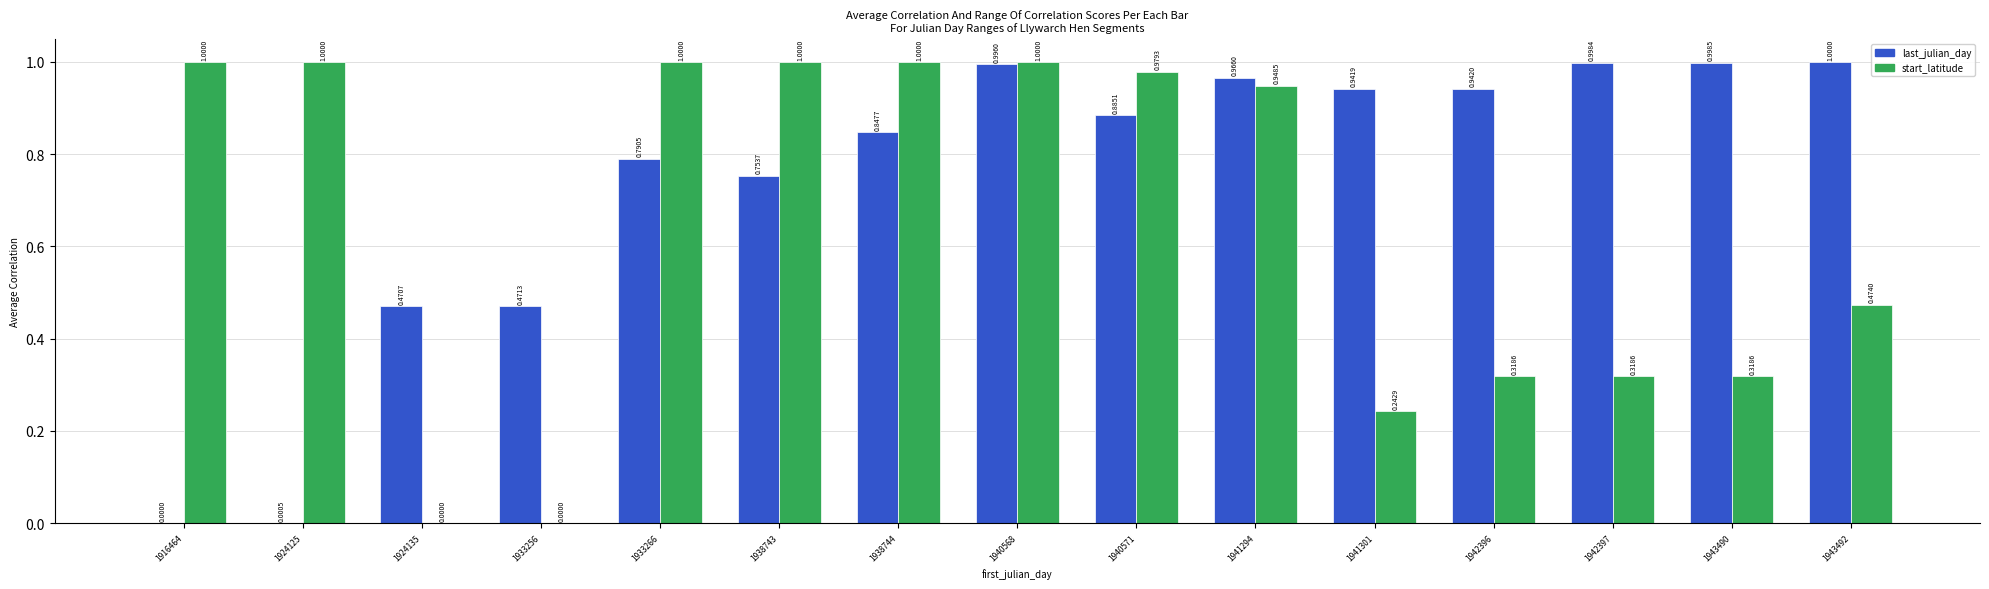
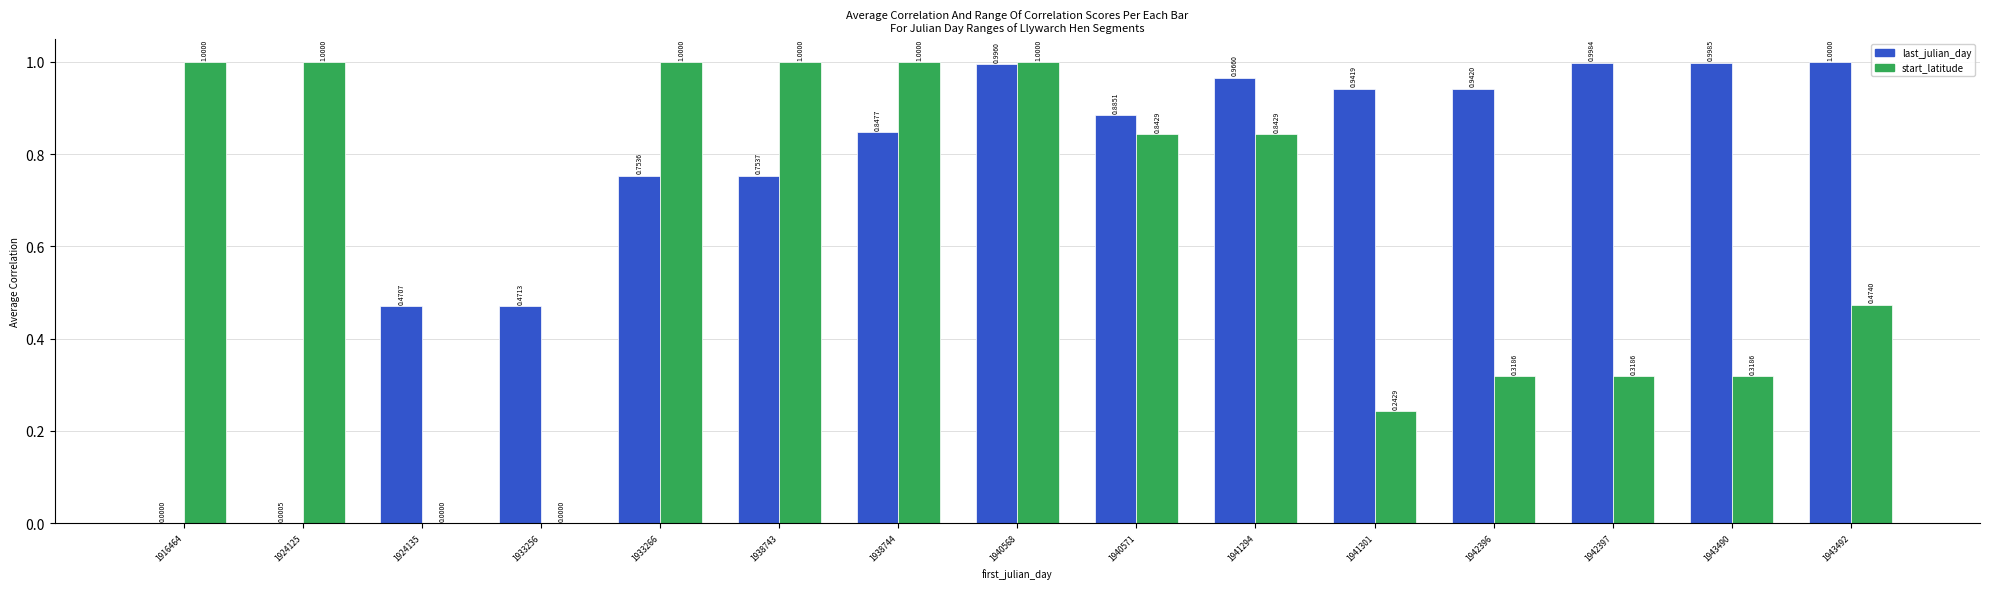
last_julian_day, 1933266: 0.7905 -> 0.7536
start_latitude, 1940571: 0.9793 -> 0.8429
start_latitude, 1941294: 0.9485 -> 0.8429
